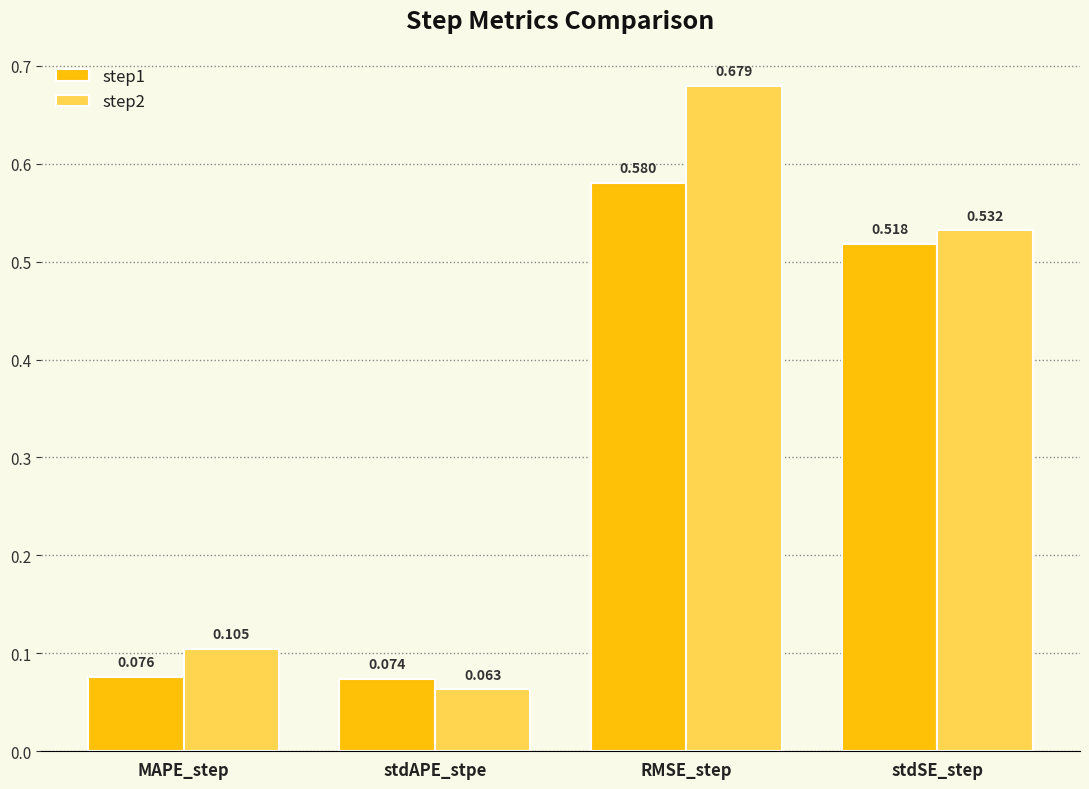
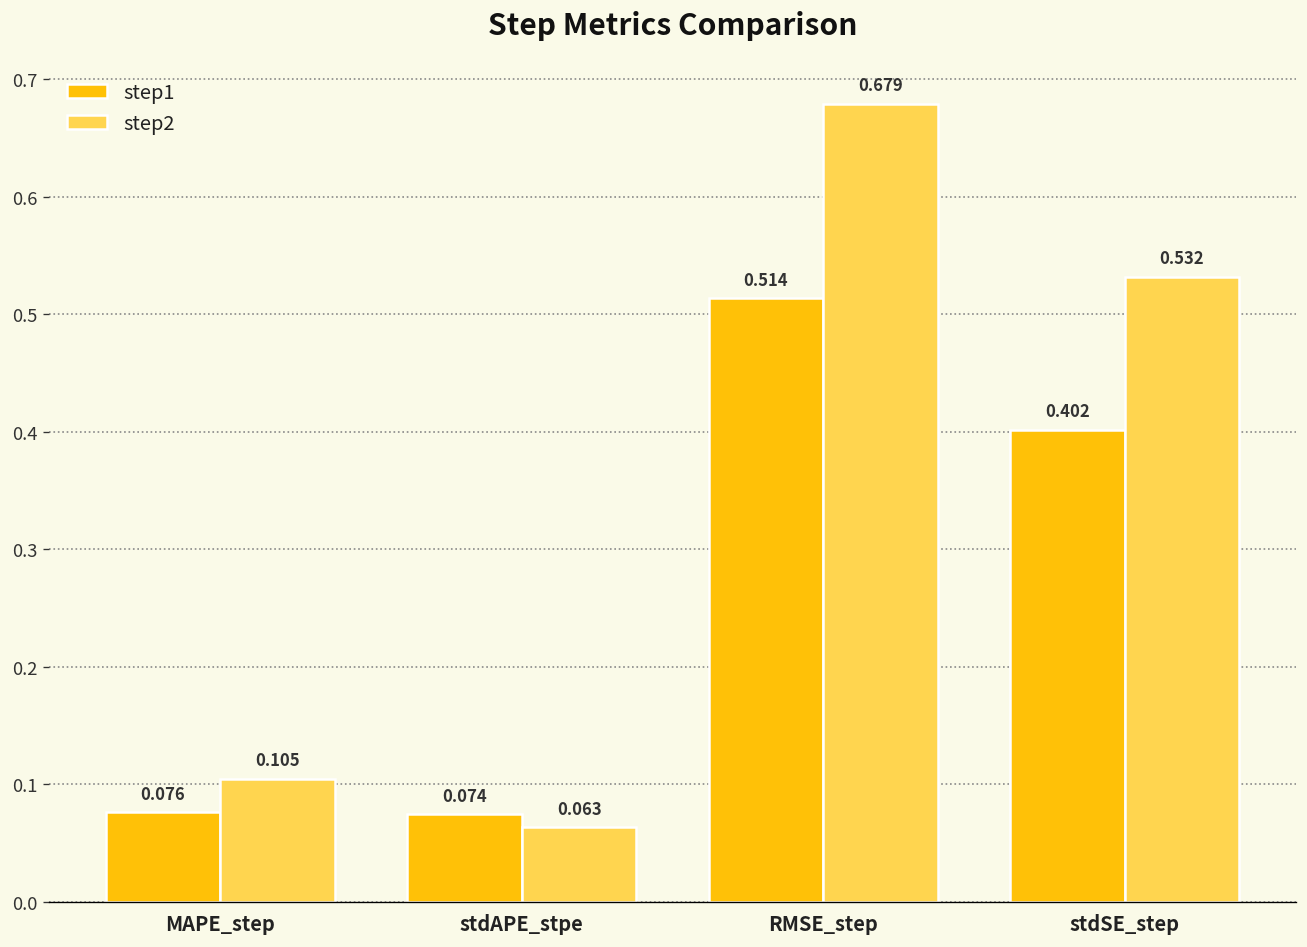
step1, RMSE_step: 0.580 -> 0.514
step1, stdSE_step: 0.518 -> 0.402
